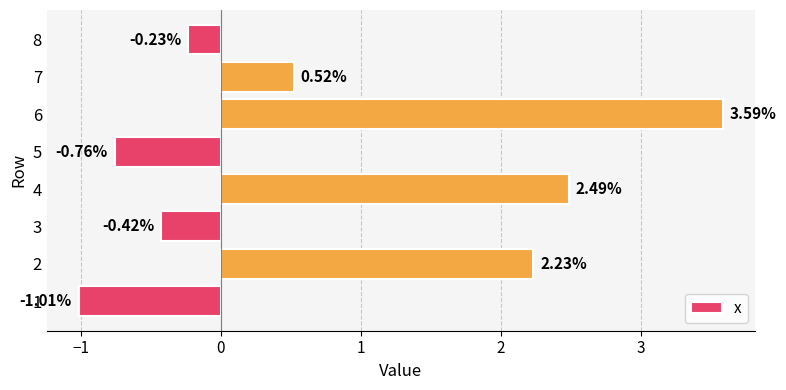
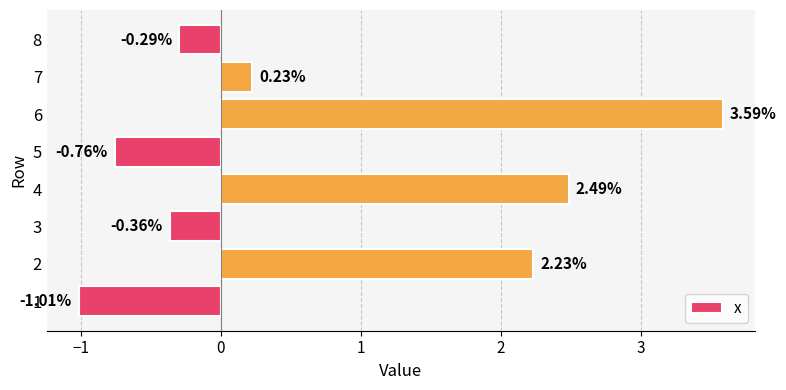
8: -0.23% -> -0.29%
7: 0.52% -> 0.23%
3: -0.42% -> -0.36%
